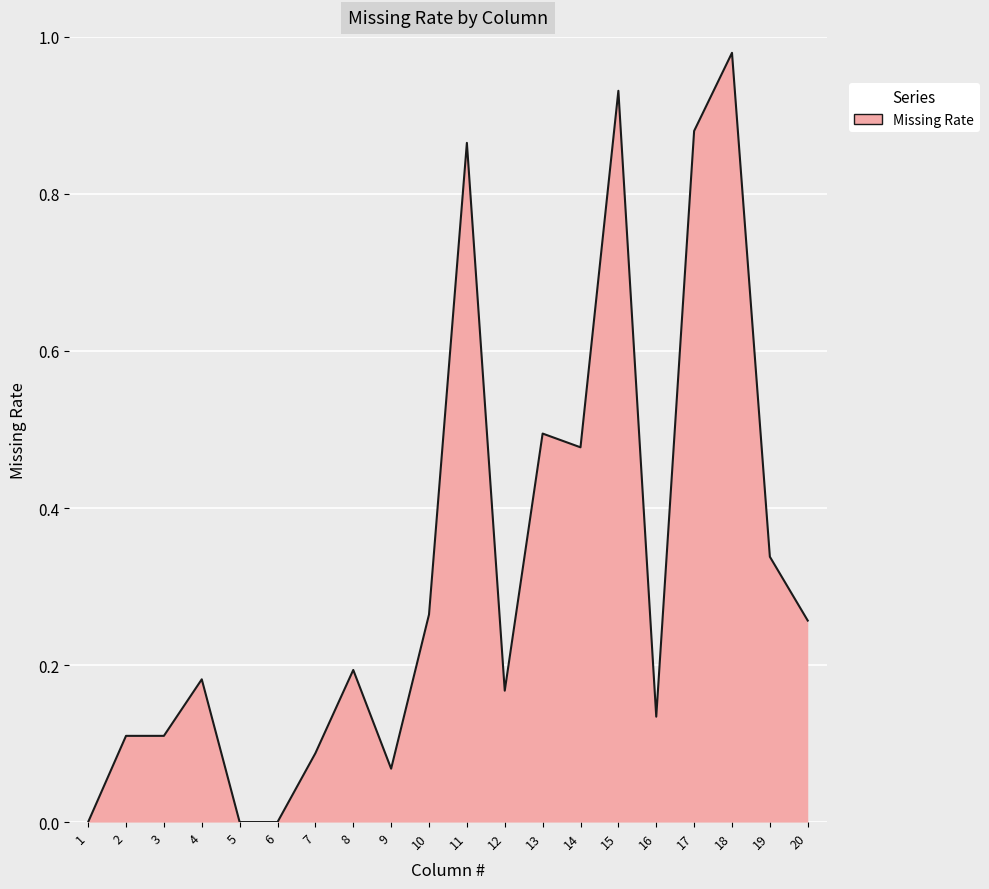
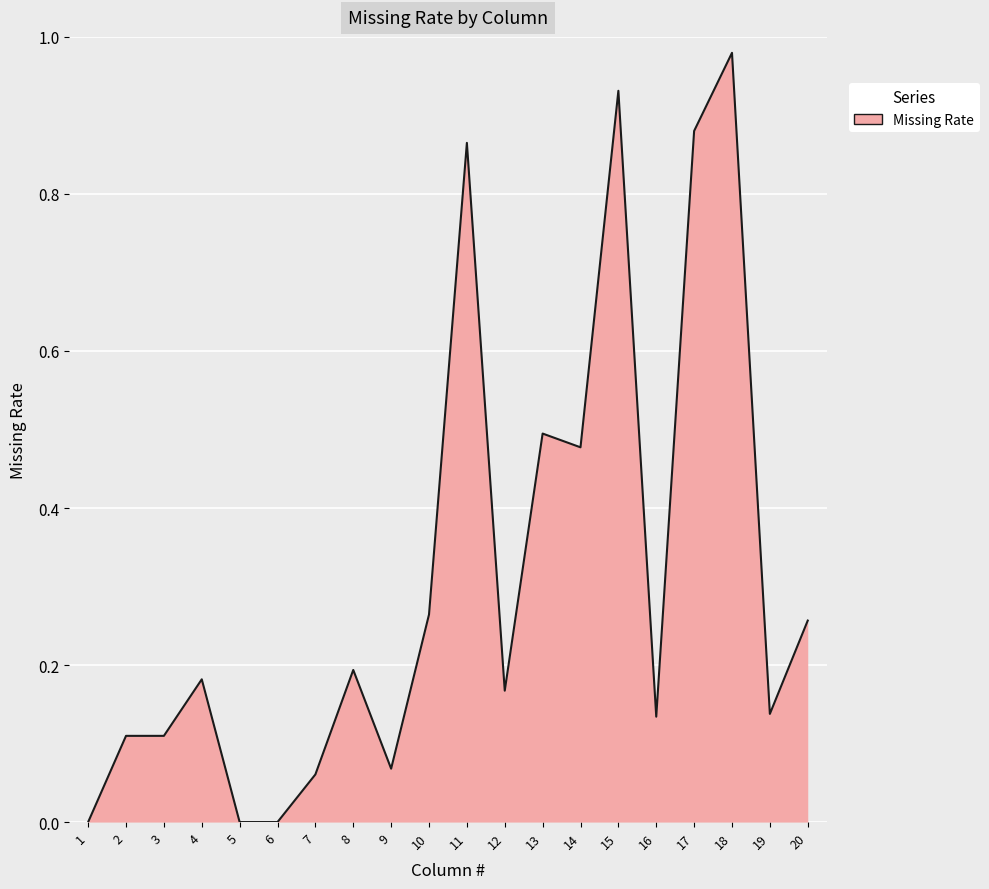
7: 0.09 -> 0.06
19: 0.34 -> 0.14
